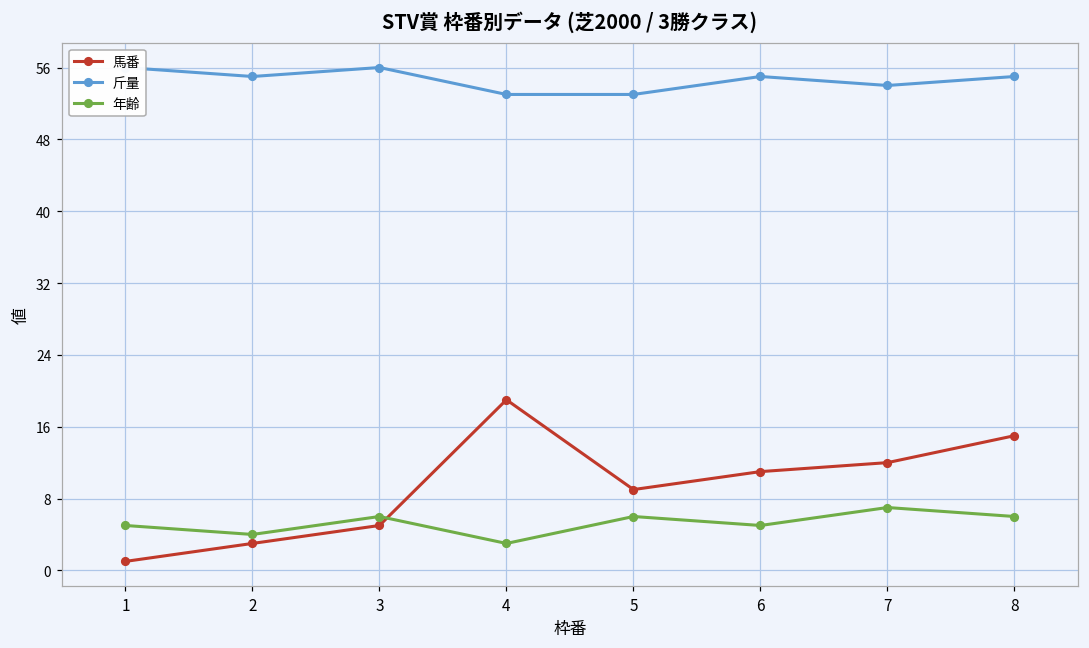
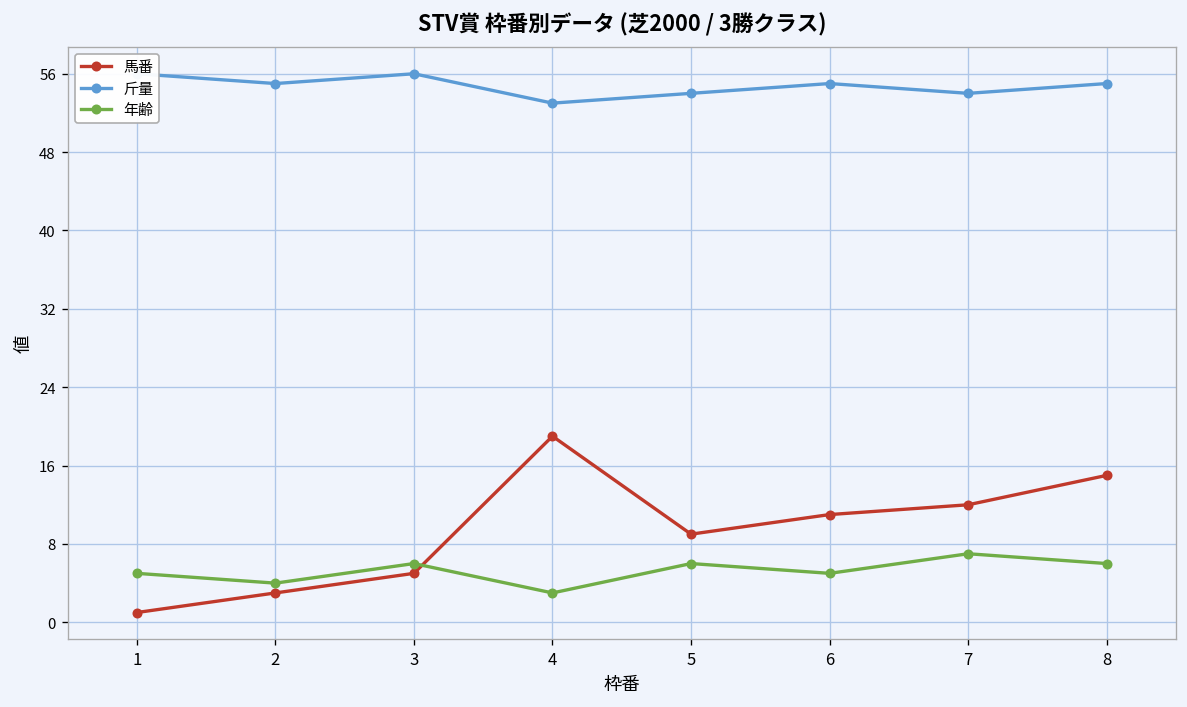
斤量, 5: 53 -> 54
